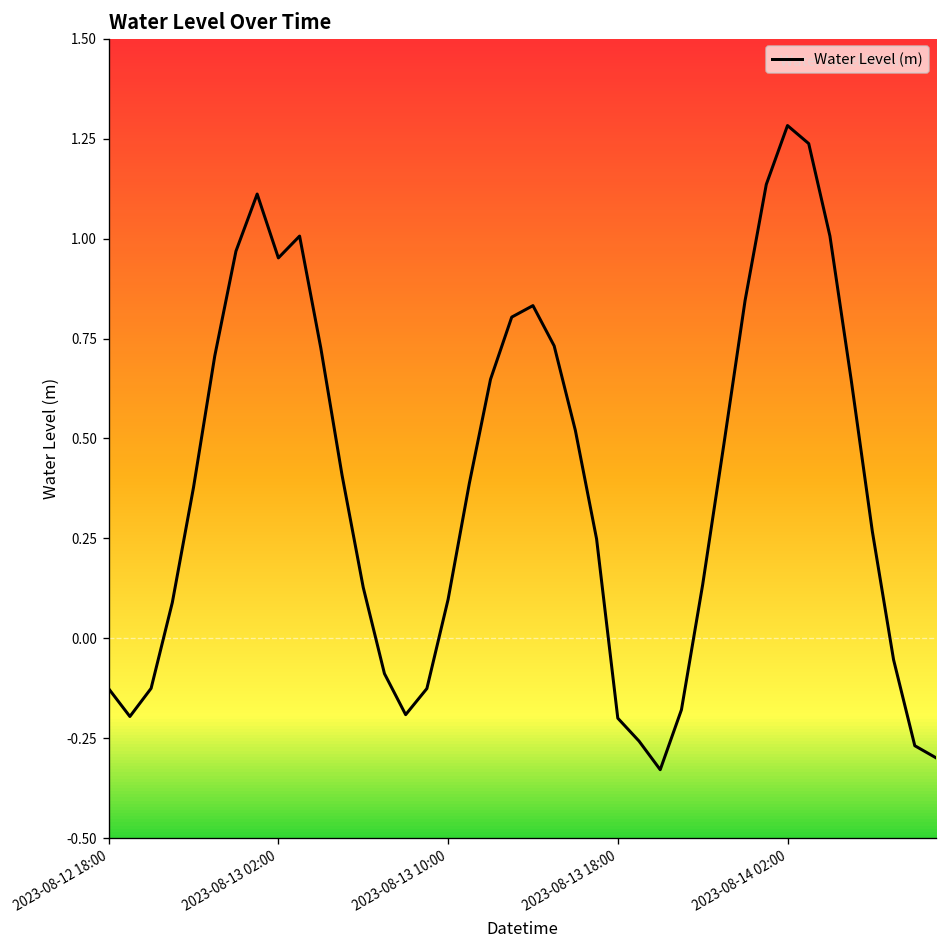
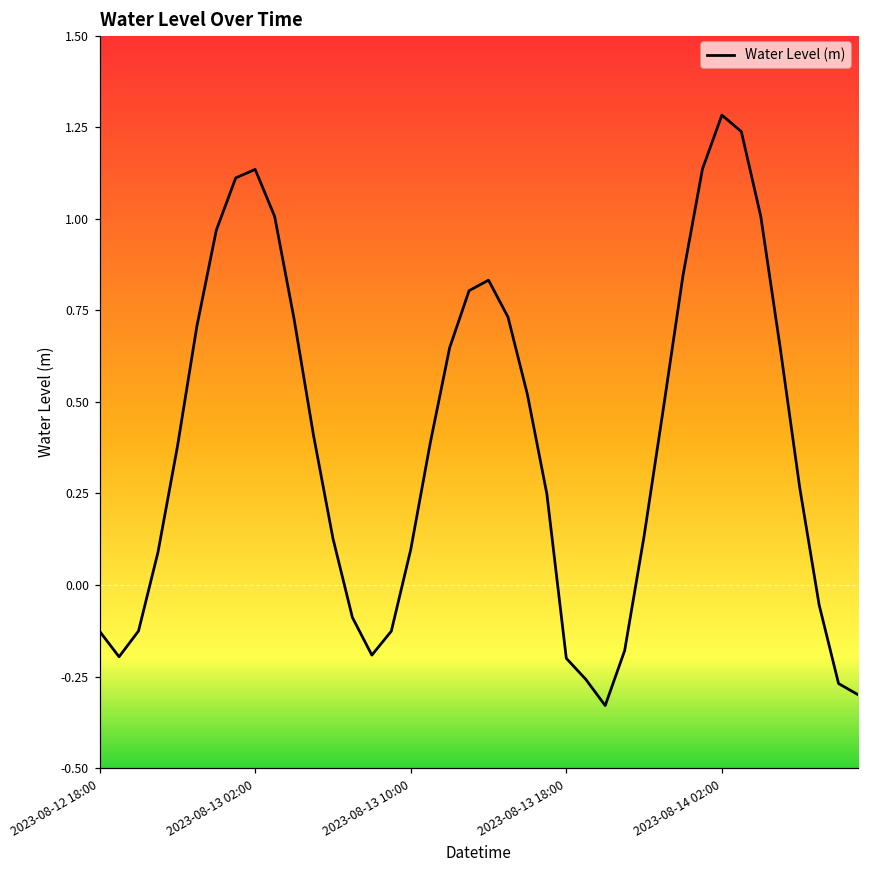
2023-08-13 02:00: 0.95 -> 1.13
